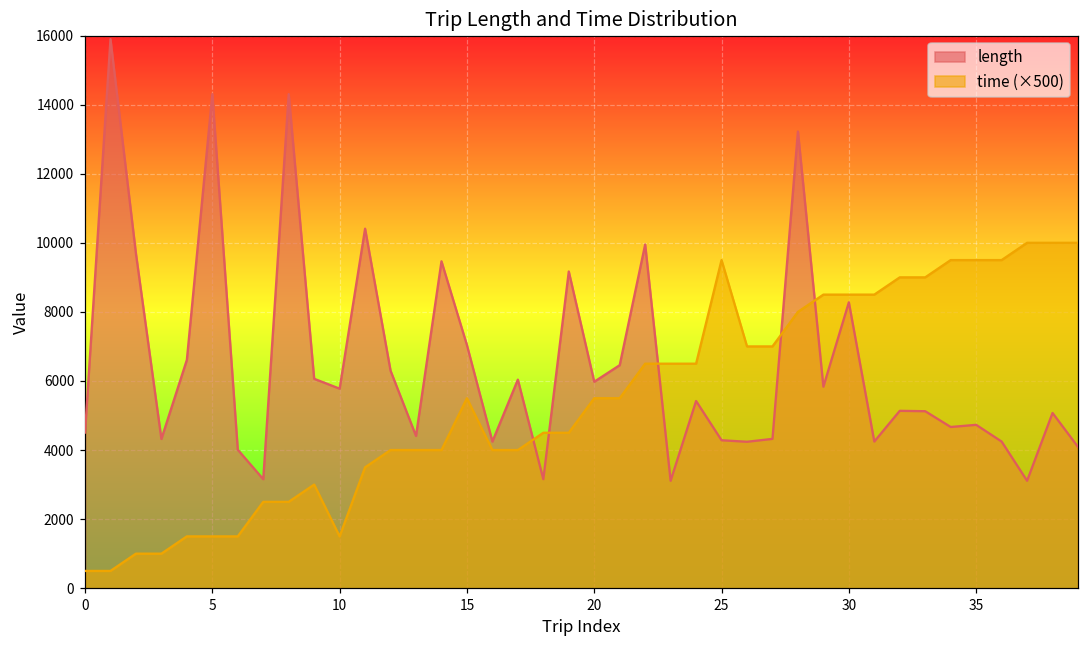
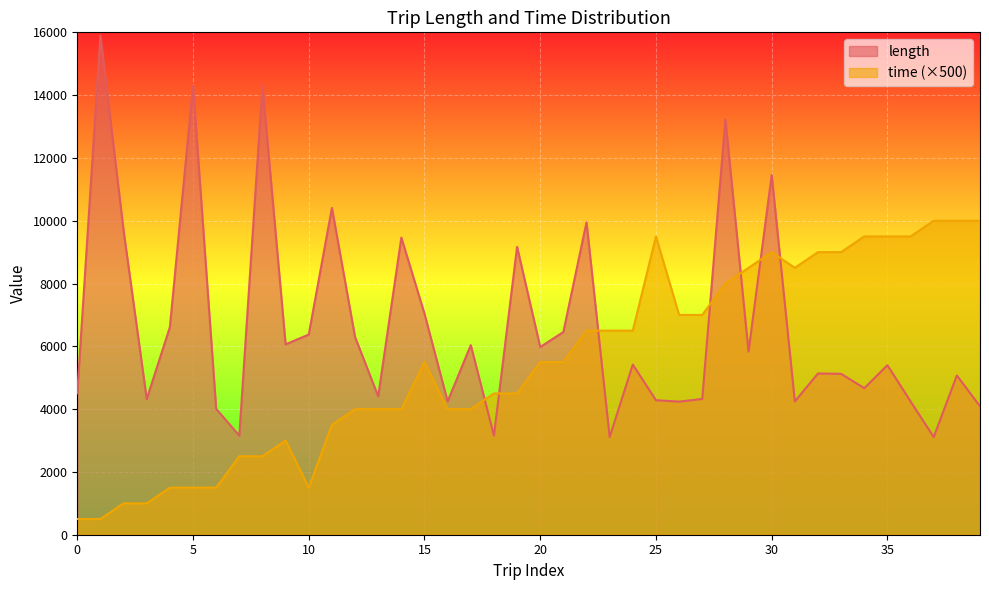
length, 10: 5800 -> 6400
length, 30: 8300 -> 11500
time (×500), 30: 8500 -> 9000
length, 35: 4700 -> 5400
